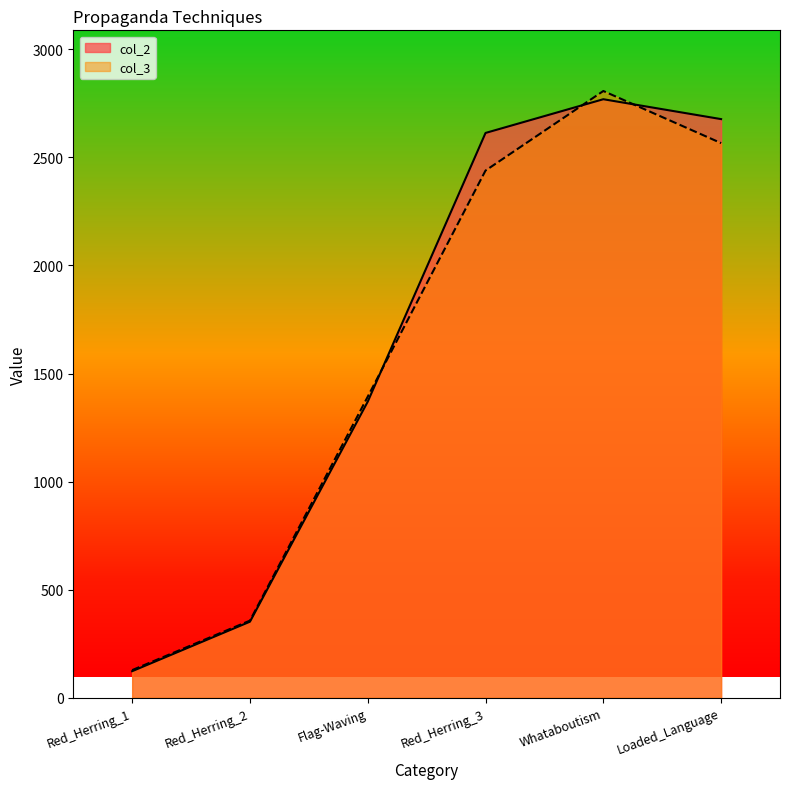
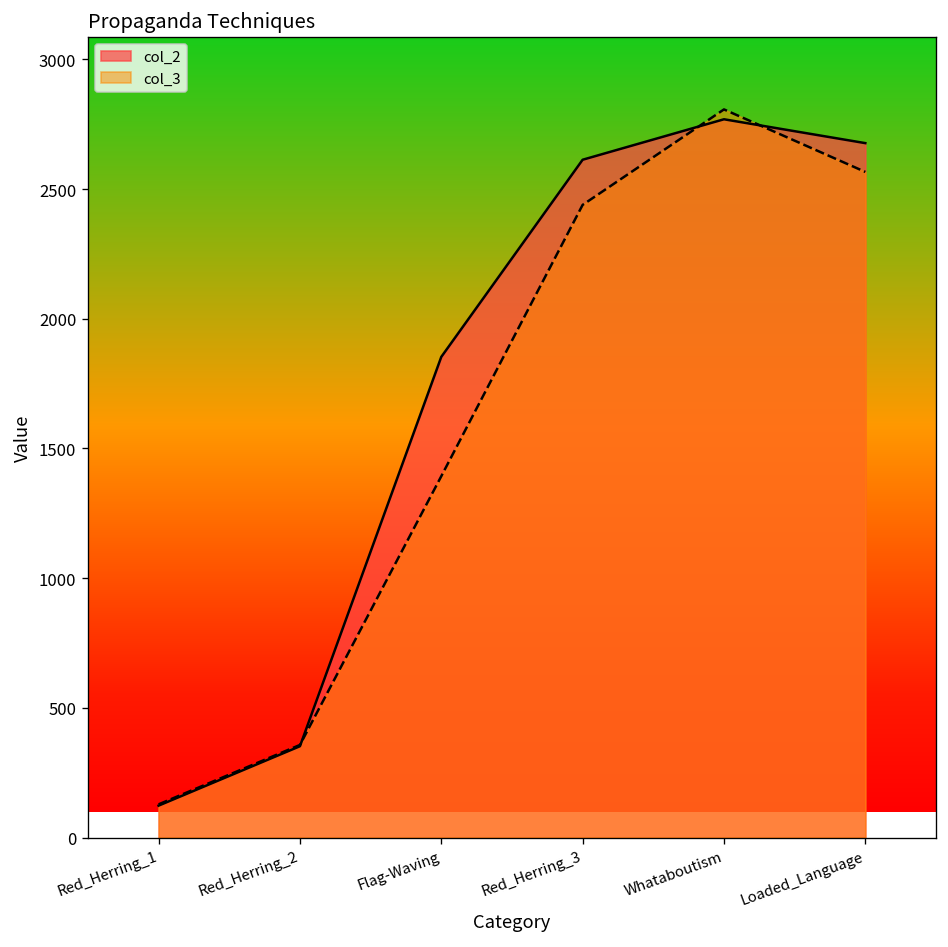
col_2, Flag-Waving: 1370 -> 1850
